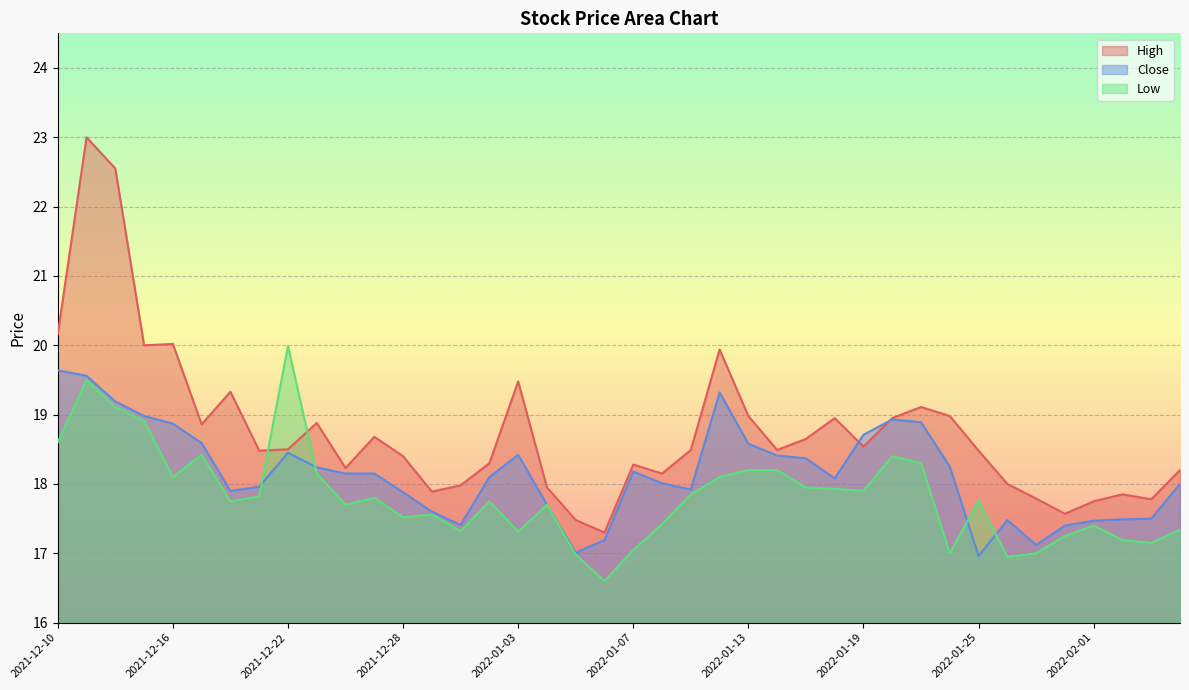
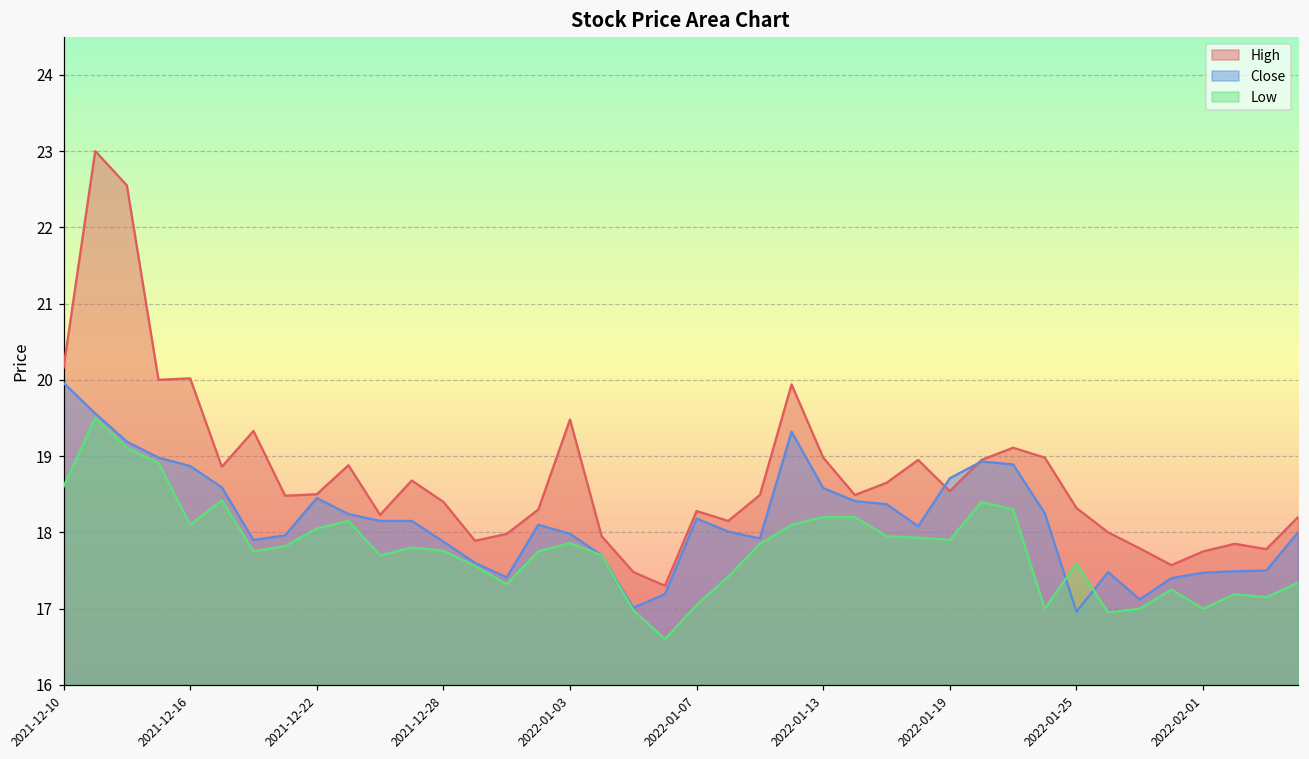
Close, 2021-12-10: 19.6 -> 20.0
Low, 2021-12-22: 20.0 -> 18.1
Low, 2021-12-28: 17.5 -> 17.8
Close, 2022-01-03: 18.4 -> 18.0
Low, 2022-01-03: 17.3 -> 17.9
High, 2022-01-25: 18.5 -> 18.3
Low, 2022-01-25: 17.8 -> 17.6
Low, 2022-02-01: 17.4 -> 17.0
